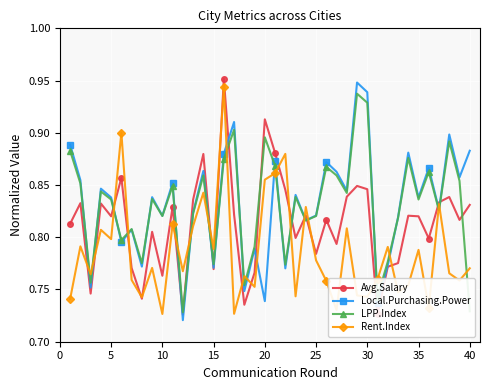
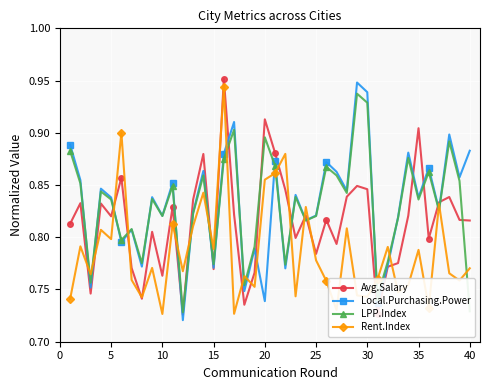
Avg.Salary, 35: 0.820 -> 0.904
Avg.Salary, 40: 0.831 -> 0.816
